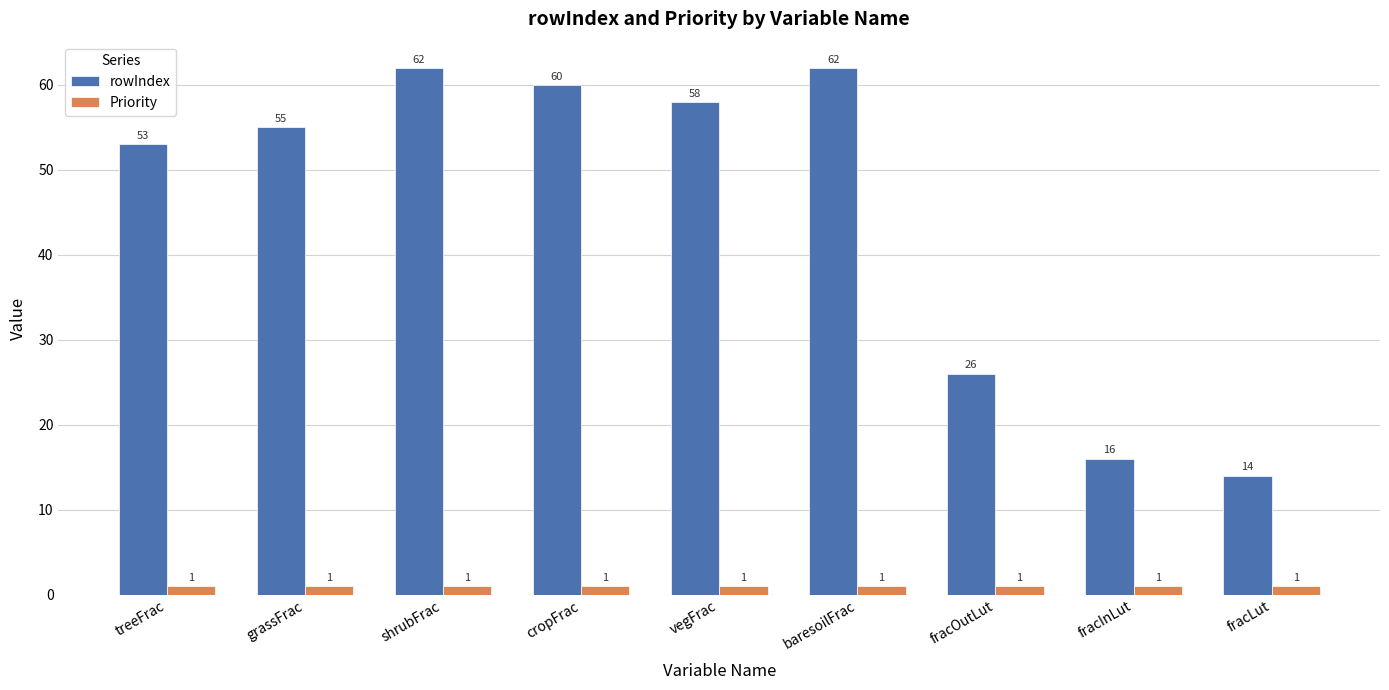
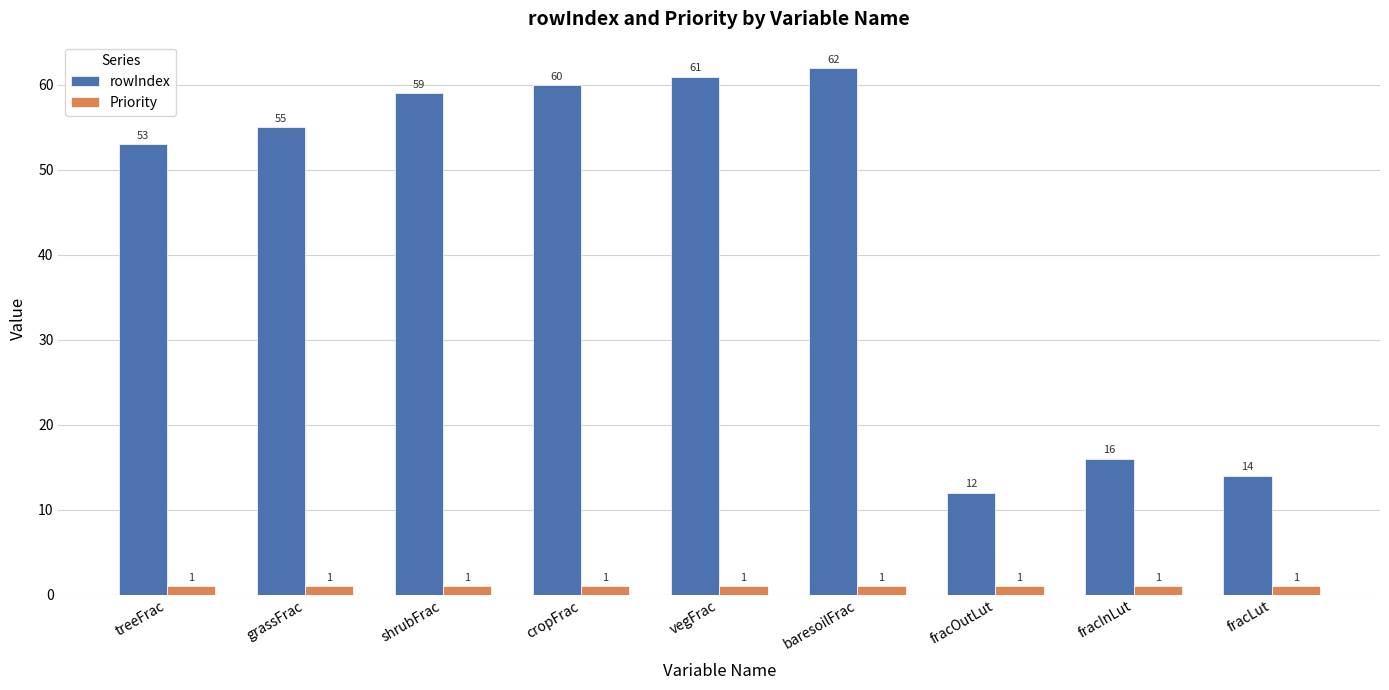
rowIndex, shrubFrac: 62 -> 59
rowIndex, vegFrac: 58 -> 61
rowIndex, fracOutLut: 26 -> 12
